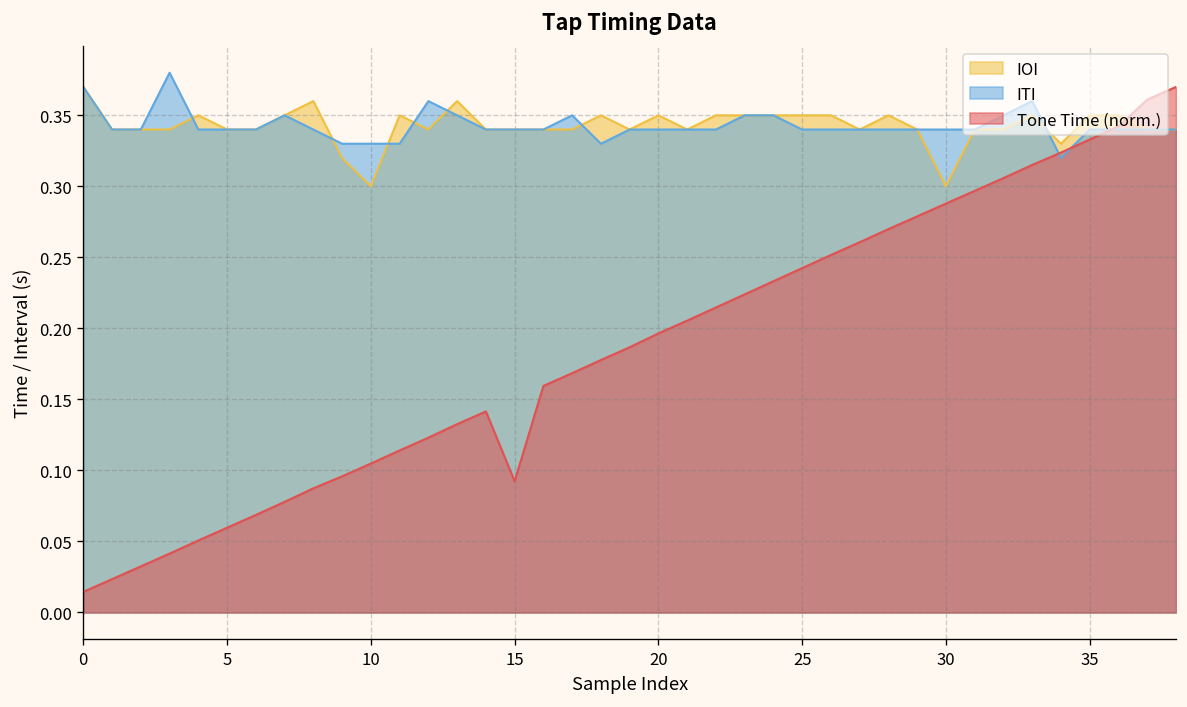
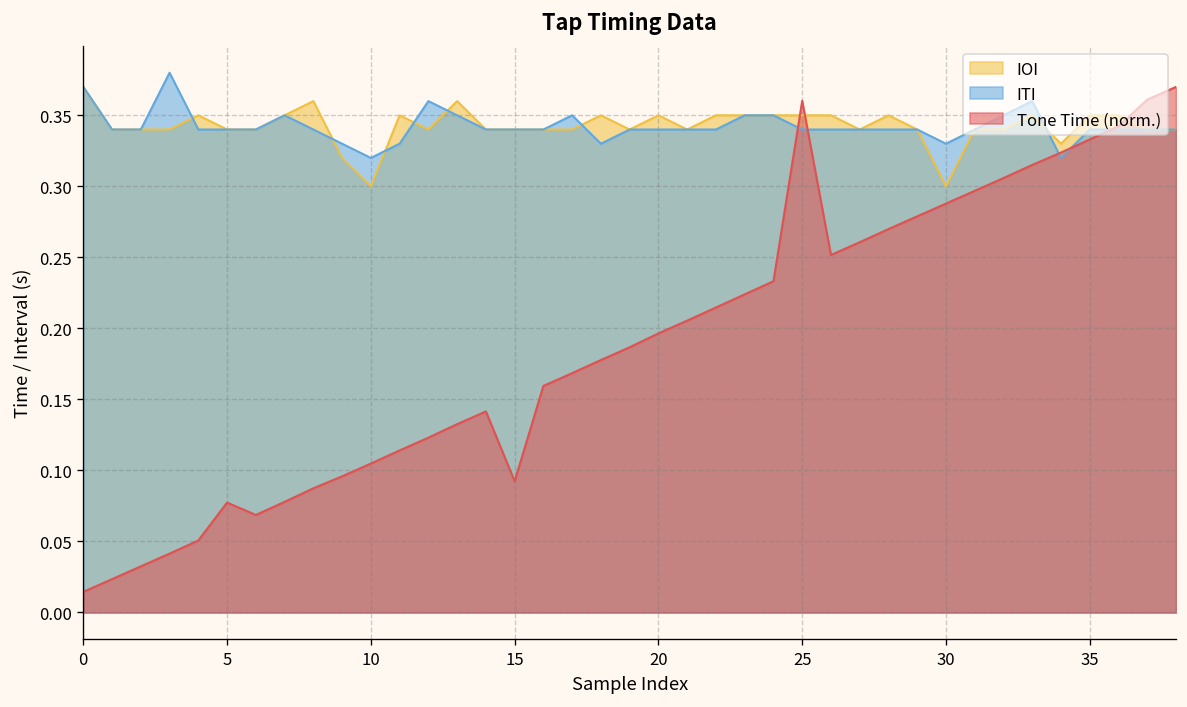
Tone Time (norm.), 5: 0.060 -> 0.077
ITI, 10: 0.33 -> 0.32
Tone Time (norm.), 25: 0.242 -> 0.360
ITI, 30: 0.34 -> 0.33
